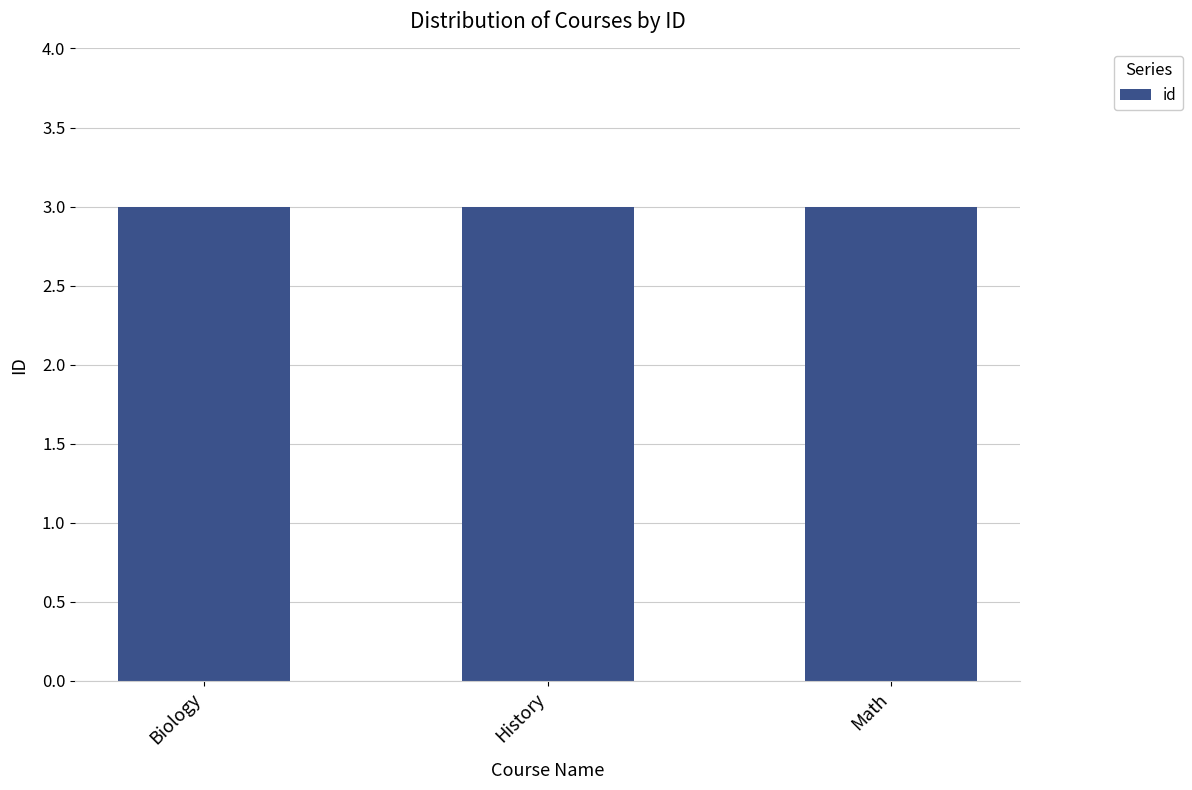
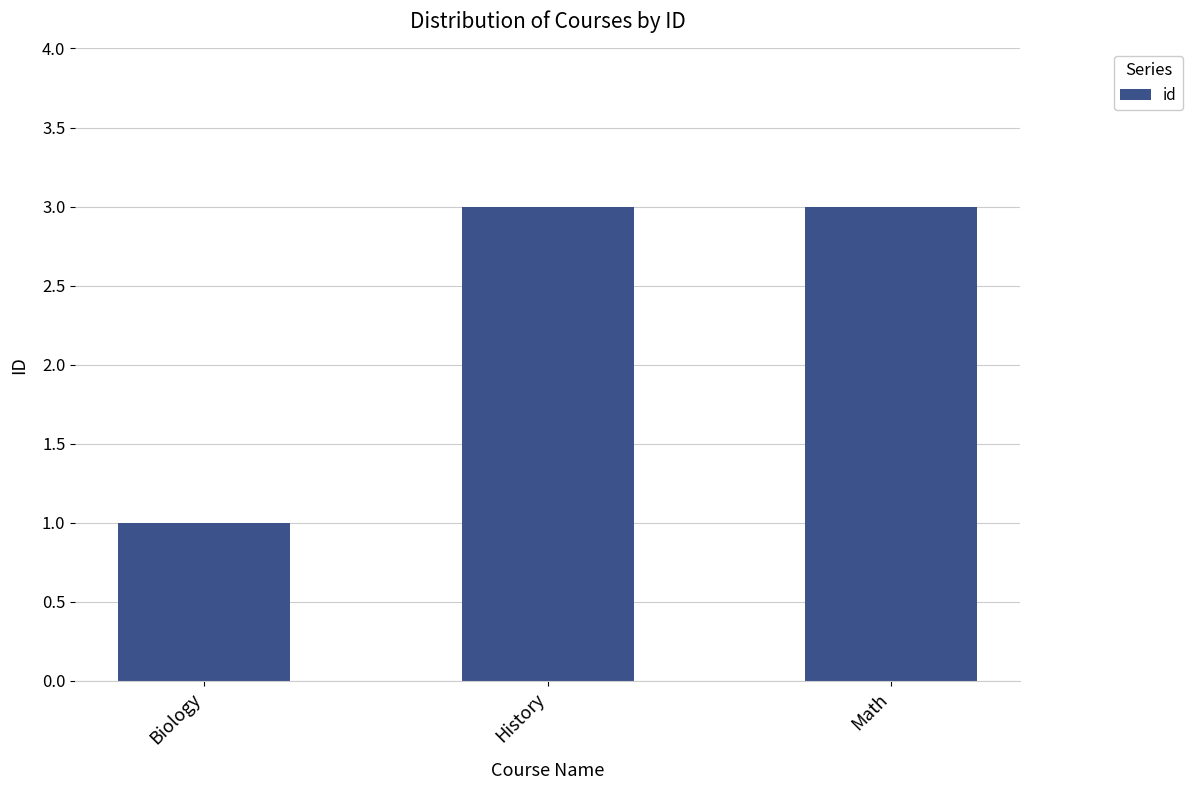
Biology: 3 -> 1
